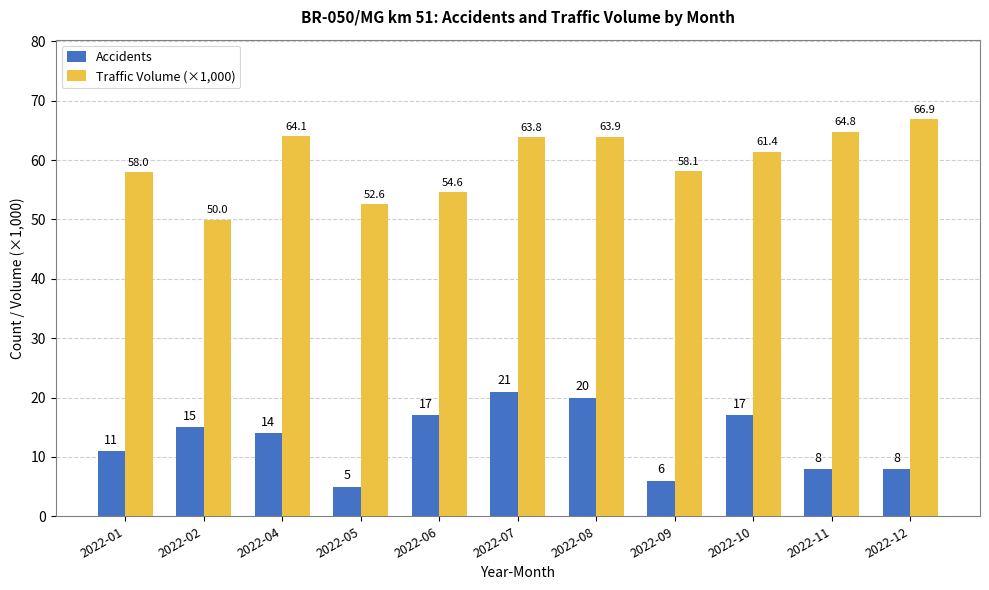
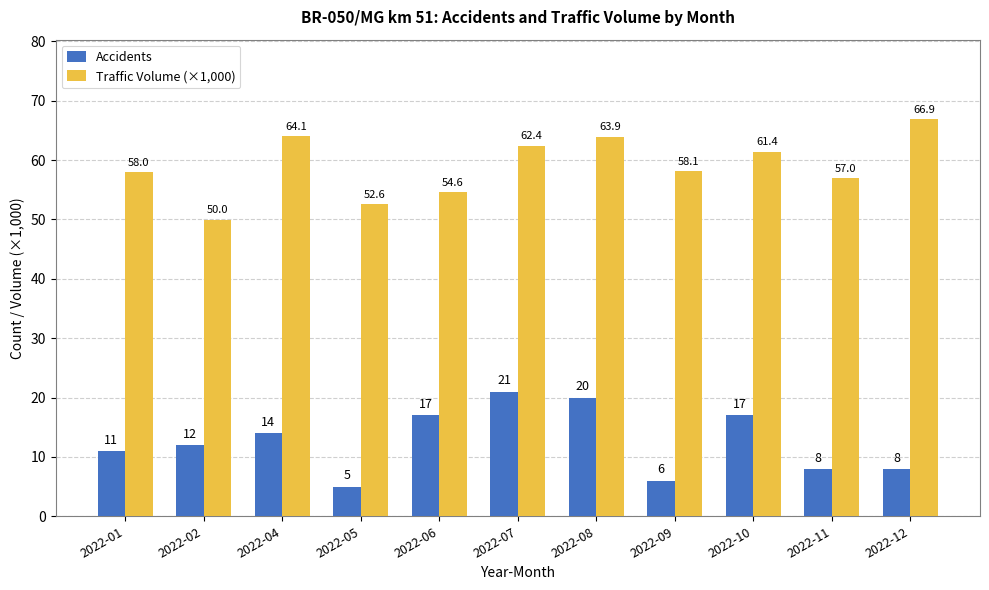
Accidents, 2022-02: 15 -> 12
Traffic Volume (×1,000), 2022-07: 63.8 -> 62.4
Traffic Volume (×1,000), 2022-11: 64.8 -> 57.0
